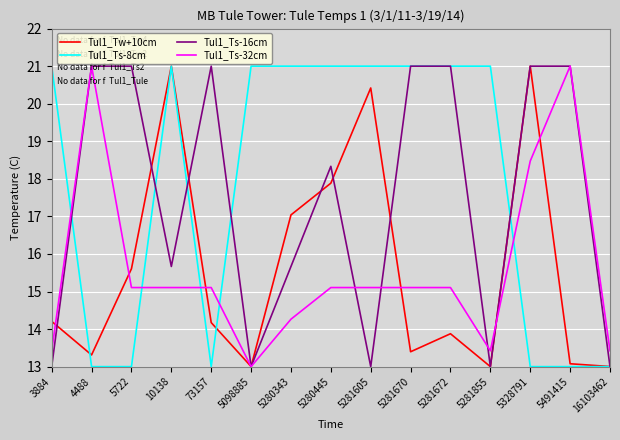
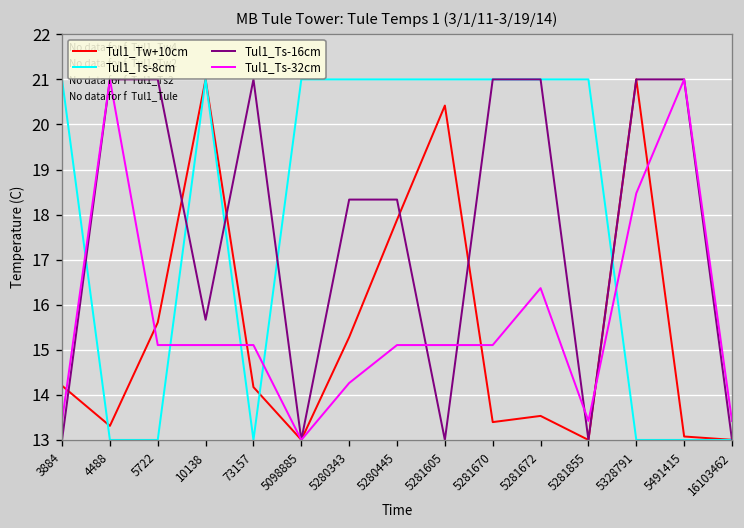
Tul1_Tw+10cm, 5280343: 17.0 -> 15.3
Tul1_Ts-16cm, 5280343: 15.7 -> 18.3
Tul1_Tw+10cm, 5281672: 13.9 -> 13.5
Tul1_Ts-32cm, 5281672: 15.1 -> 16.4
